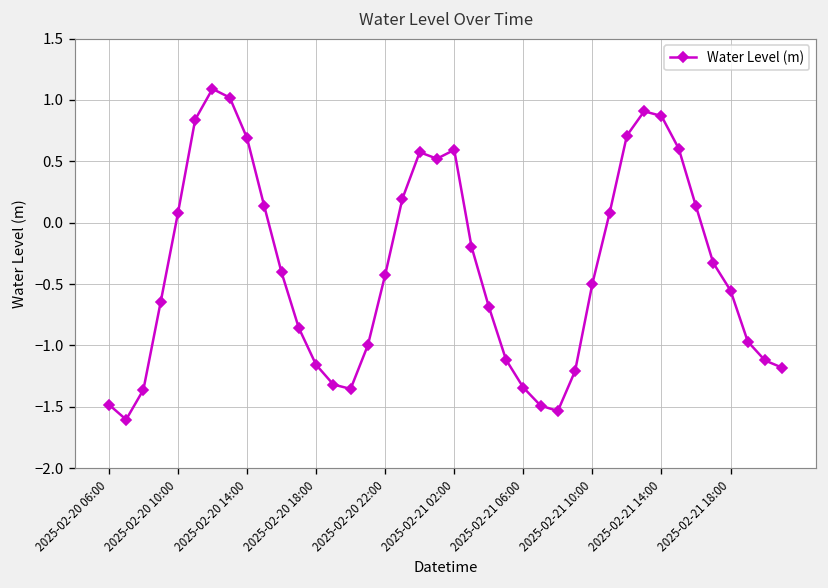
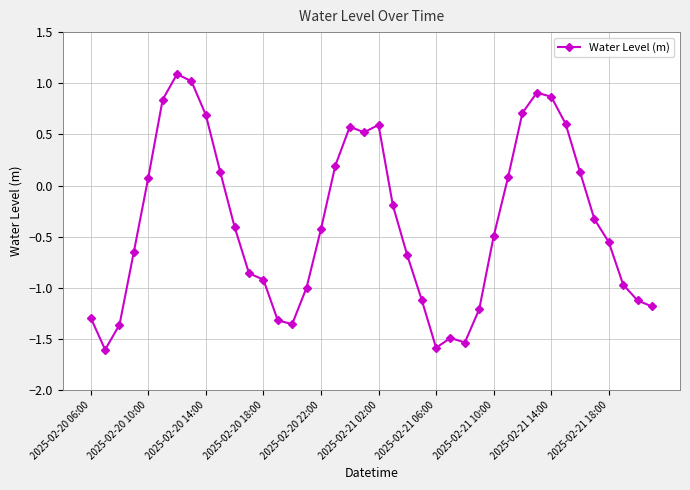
2025-02-20 06:00: -1.48 -> -1.29
2025-02-20 18:00: -1.16 -> -0.92
2025-02-21 06:00: -1.34 -> -1.59
